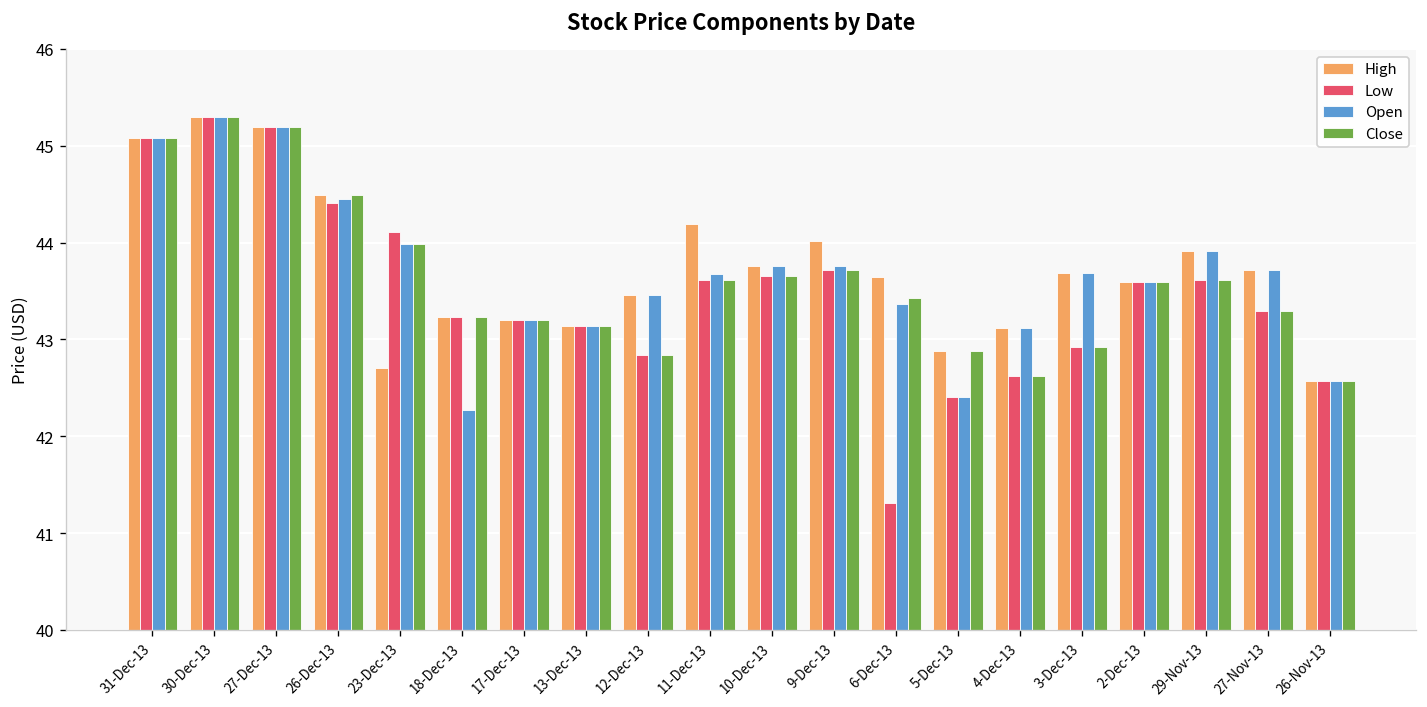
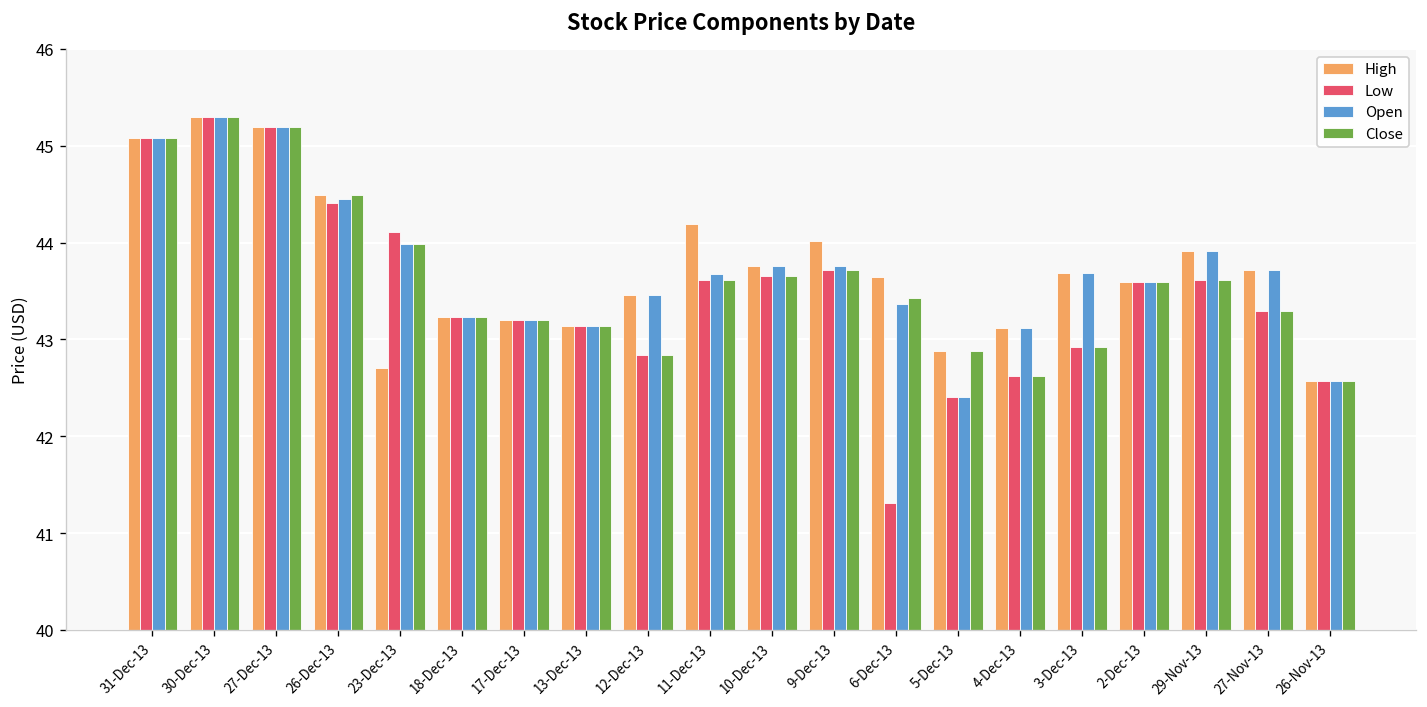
Open, 18-Dec-13: 42.3 -> 43.2
